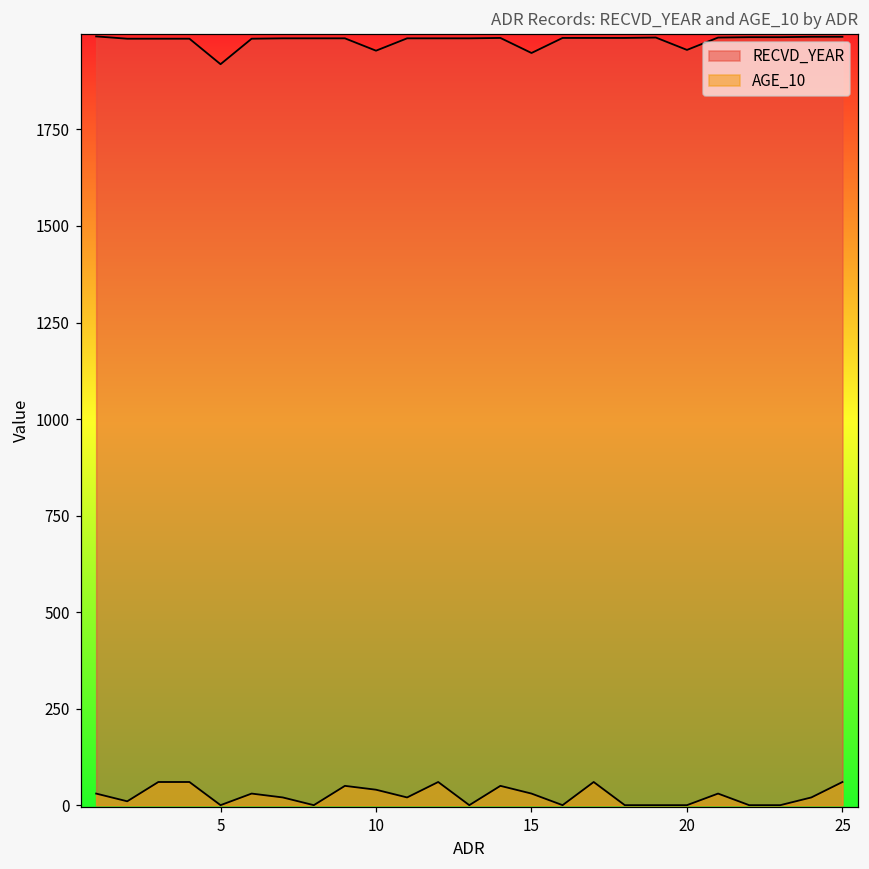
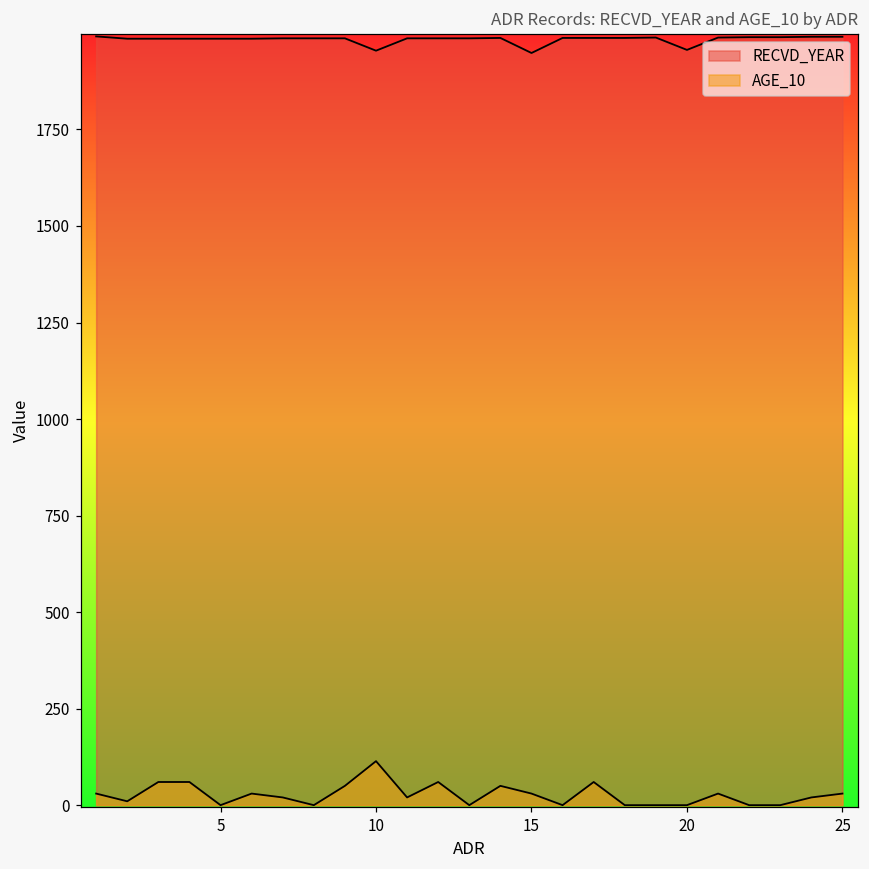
RECVD_YEAR, 5: 1920 -> 1990
AGE_10, 10: 40 -> 110
AGE_10, 25: 60 -> 30
